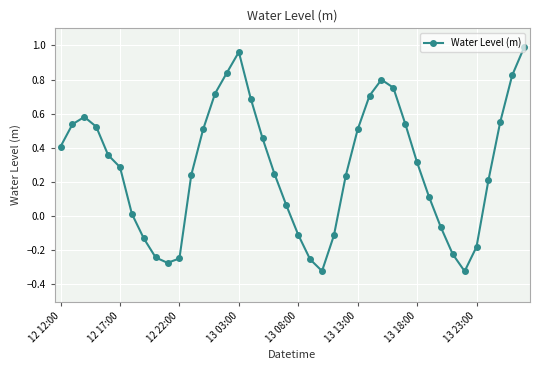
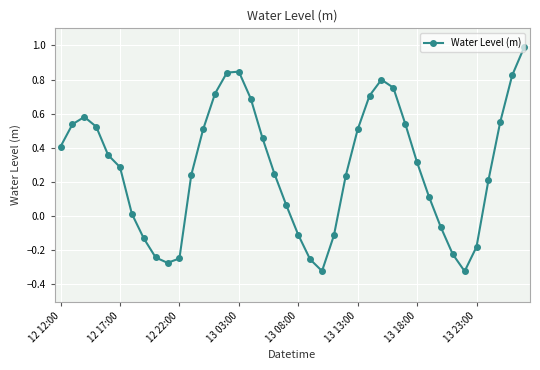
13 03:00: 0.96 -> 0.85
